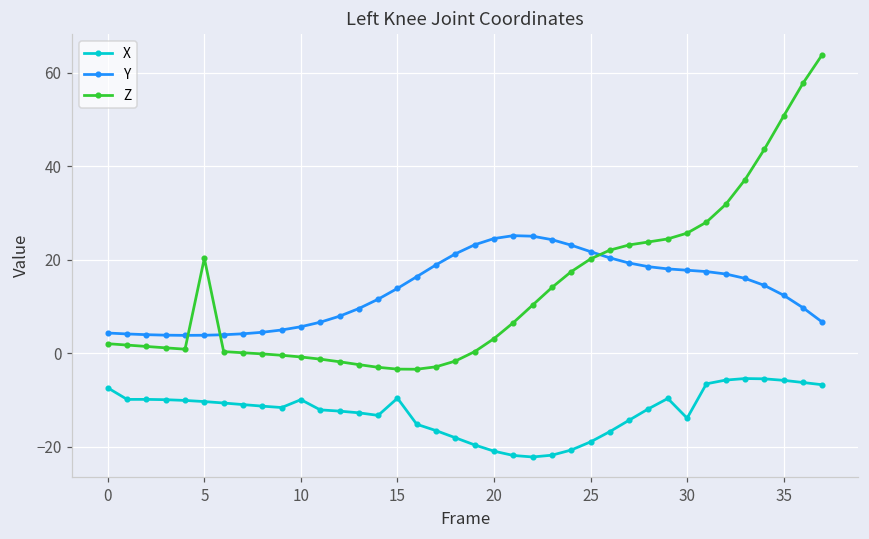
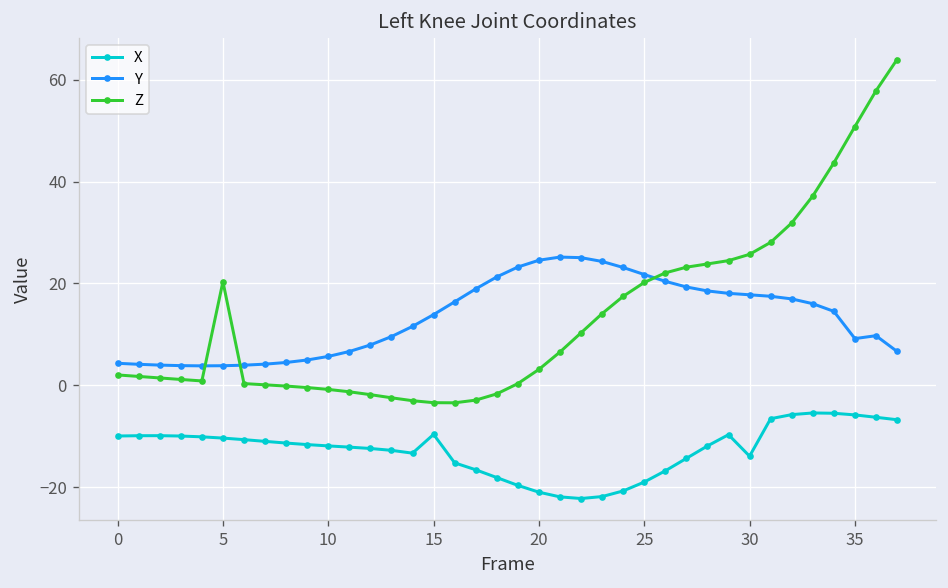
X, 0: -7 -> -10
X, 10: -10 -> -12
Y, 35: 12 -> 9
